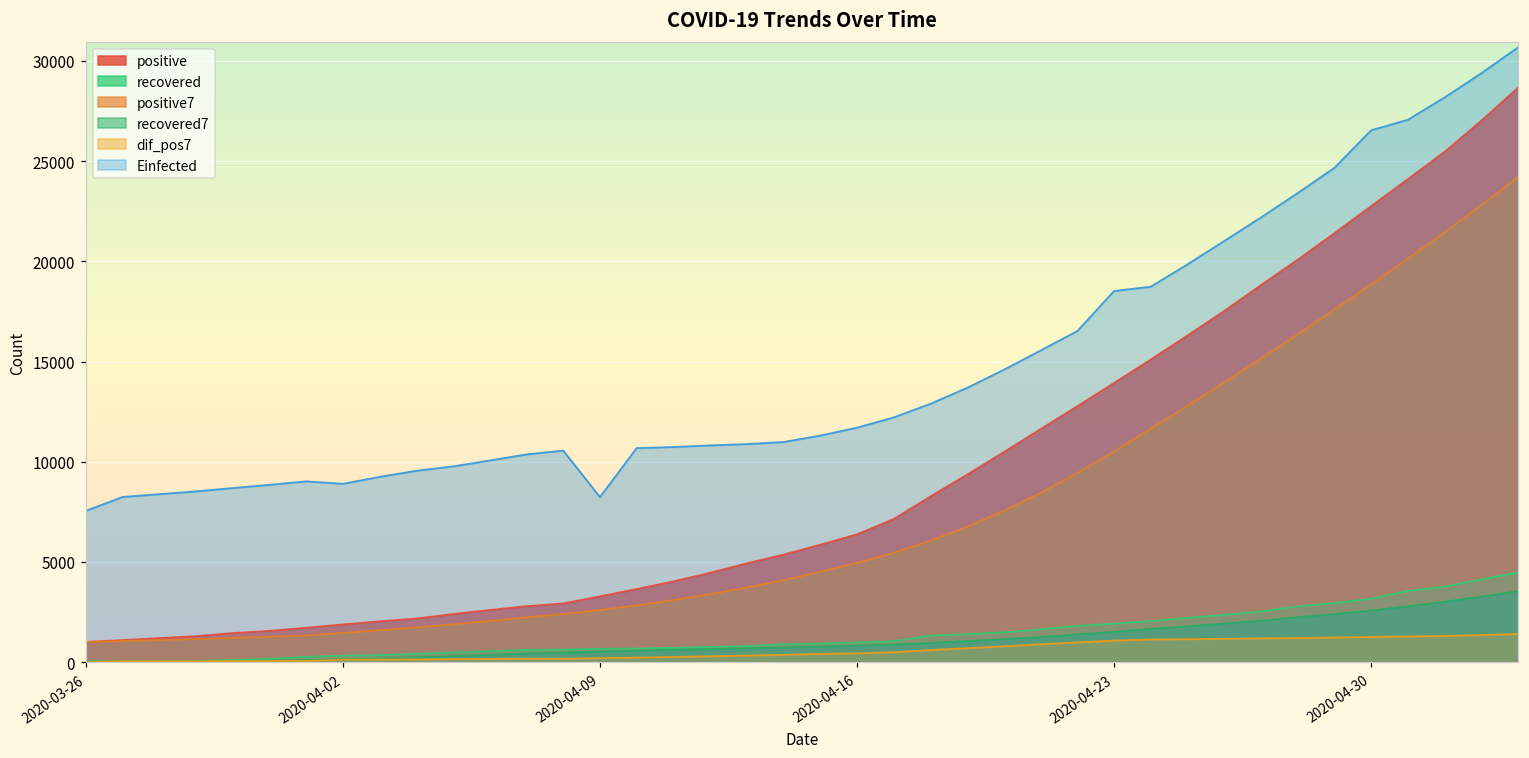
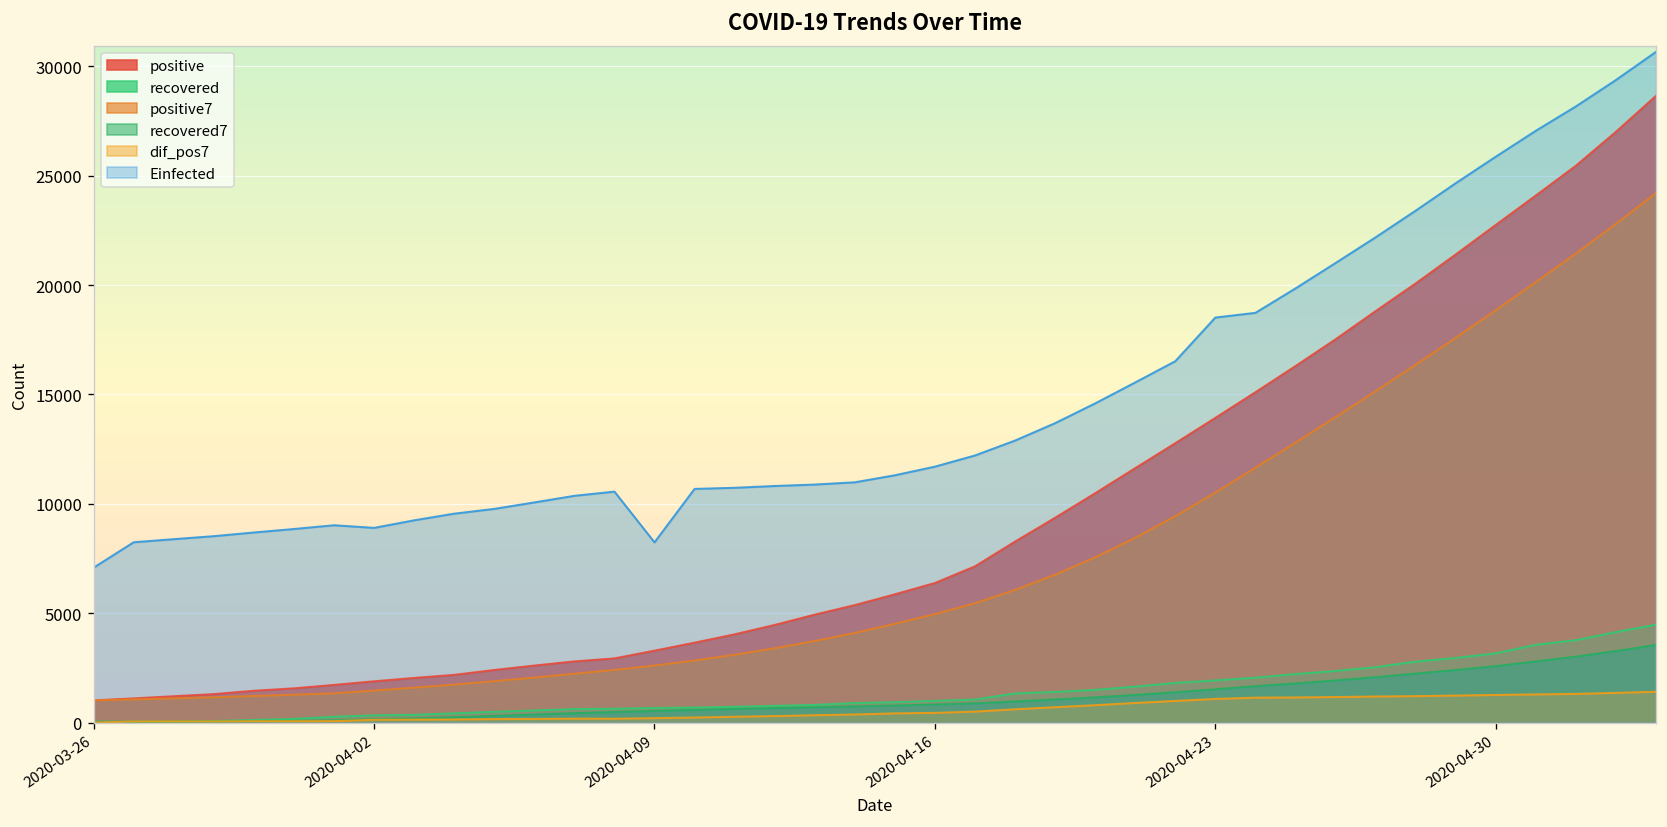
Einfected, 2020-03-26: 7600 -> 7100
Einfected, 2020-04-30: 26500 -> 25900
